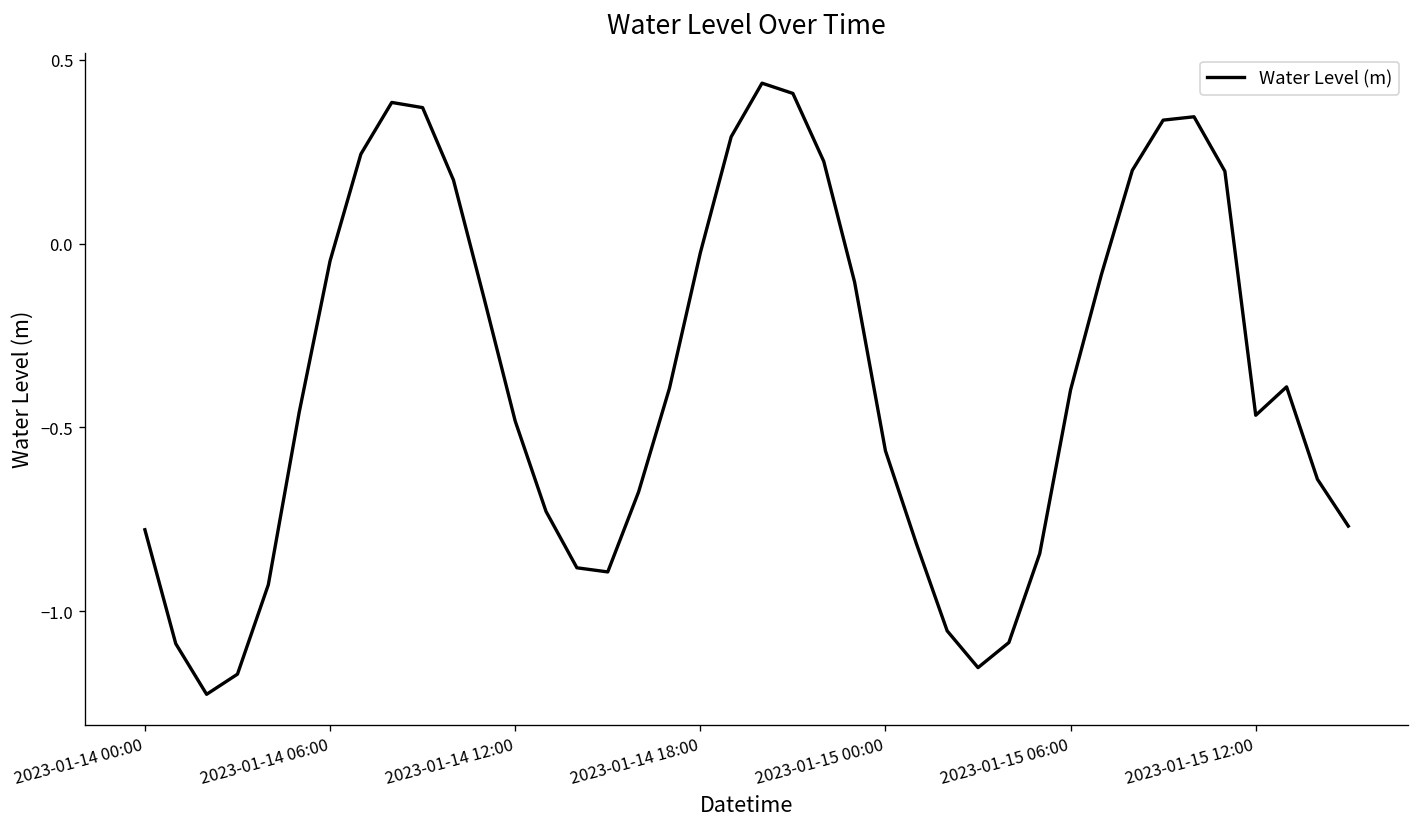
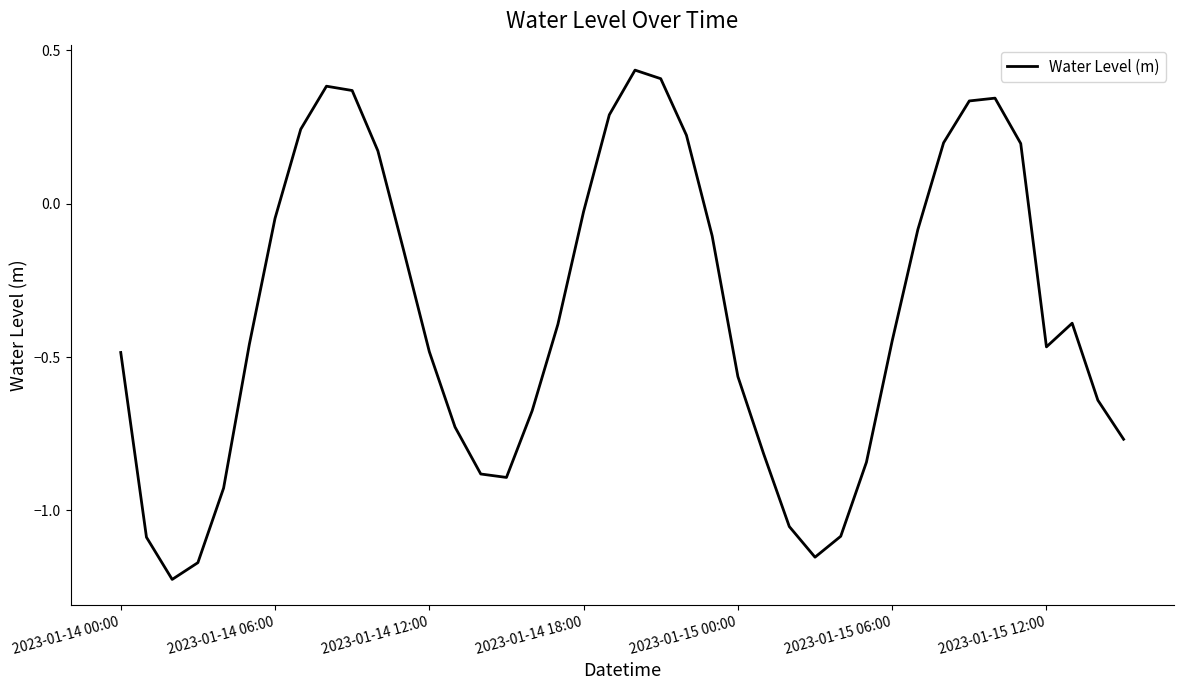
2023-01-14 00:00: -0.78 -> -0.49
2023-01-15 06:00: -0.40 -> -0.45
